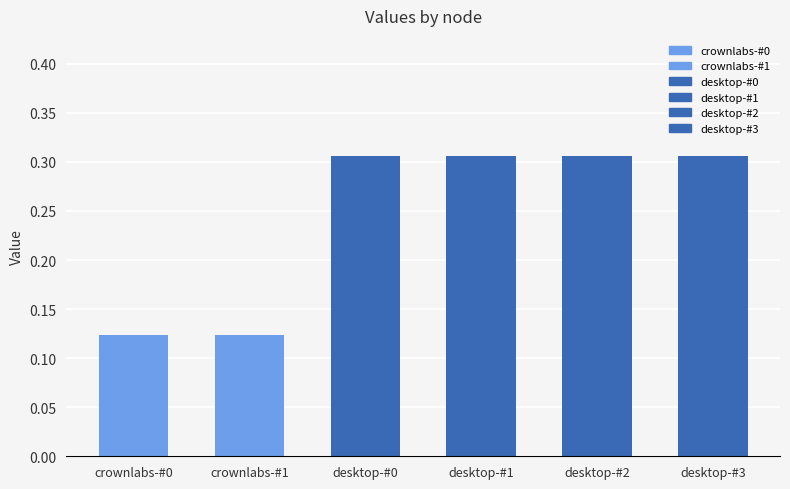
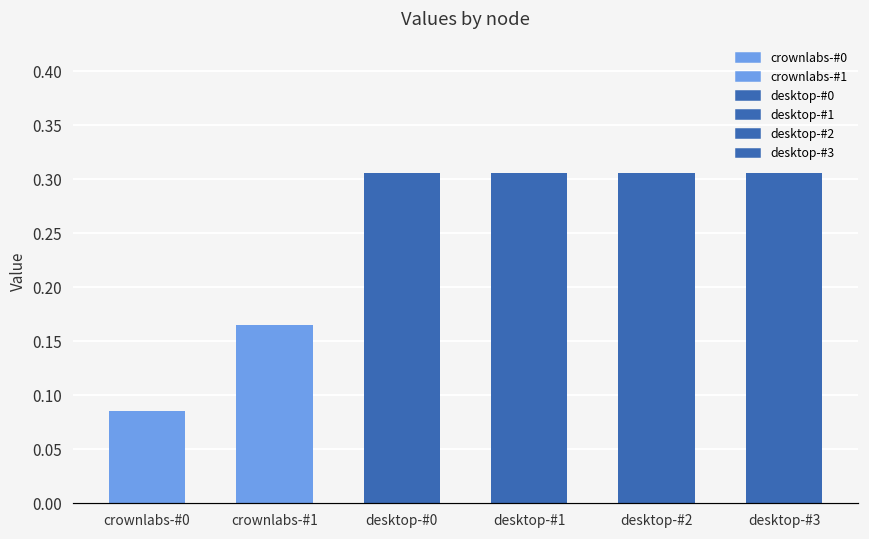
crownlabs-#0: 0.12 -> 0.09
crownlabs-#1: 0.12 -> 0.17
